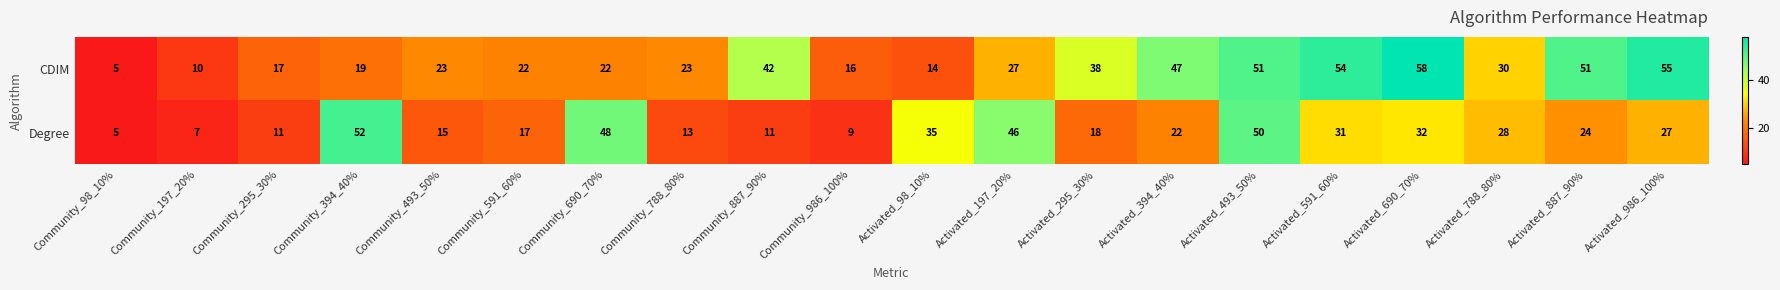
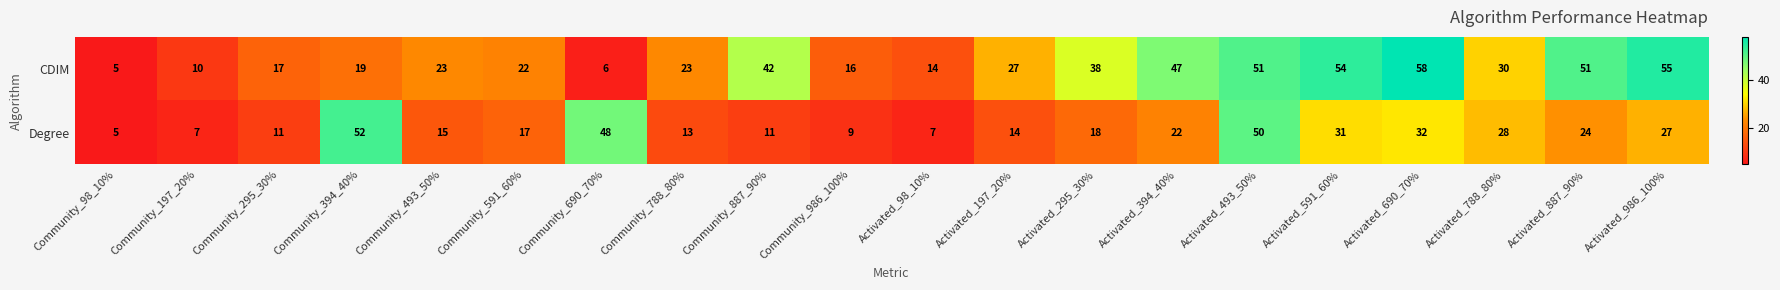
CDIM, Community_690_70%: 22 -> 6
Degree, Activated_98_10%: 35 -> 7
Degree, Activated_197_20%: 46 -> 14
